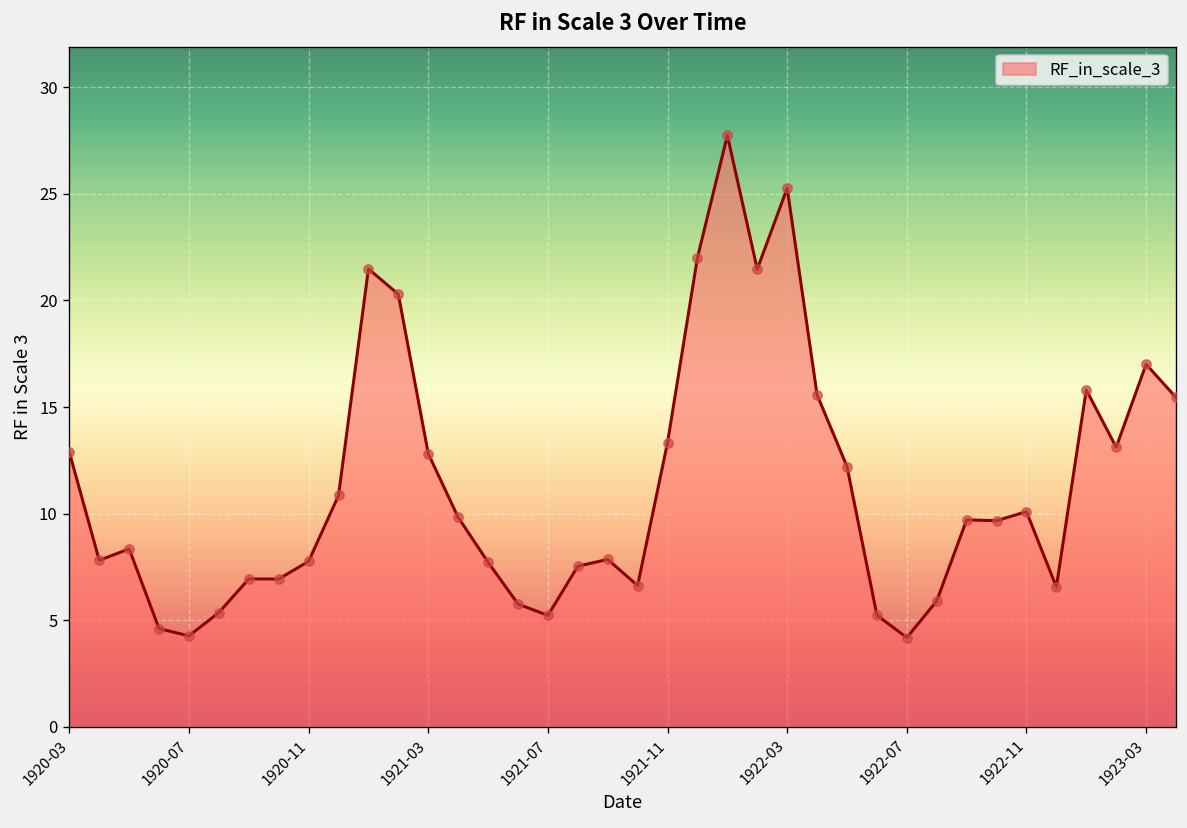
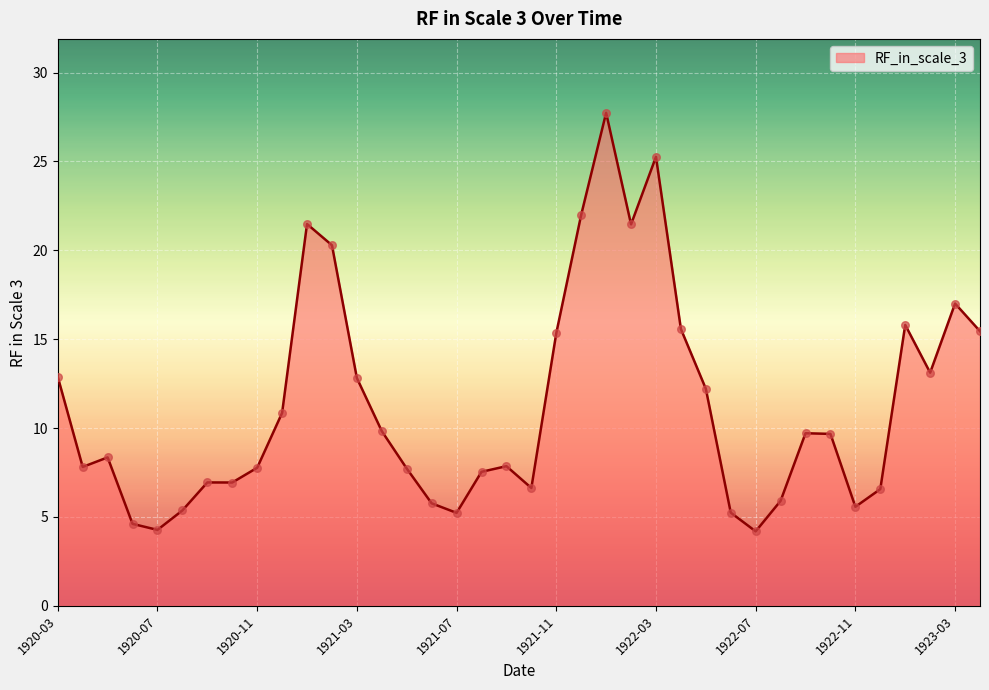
1921-11: 13.3 -> 15.3
1922-11: 10.1 -> 5.6
